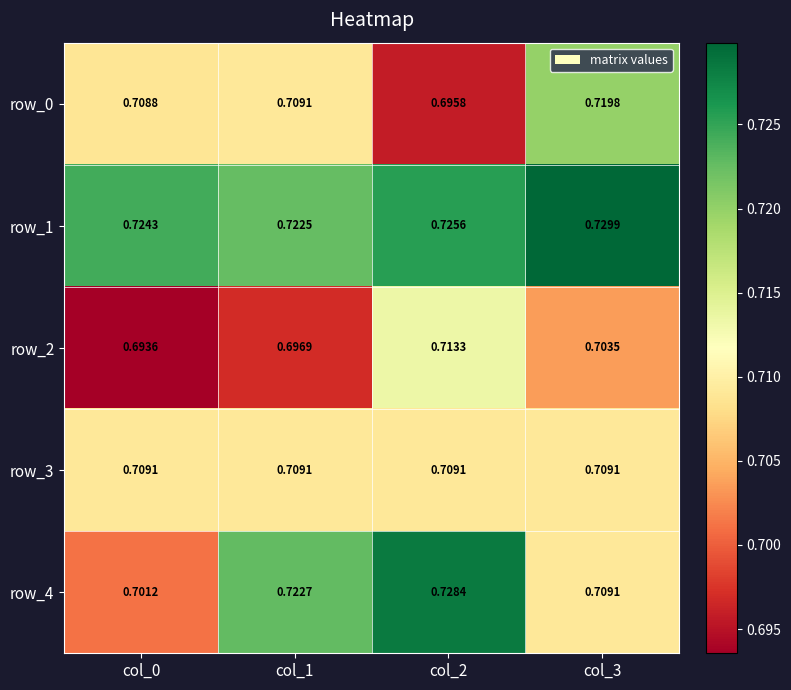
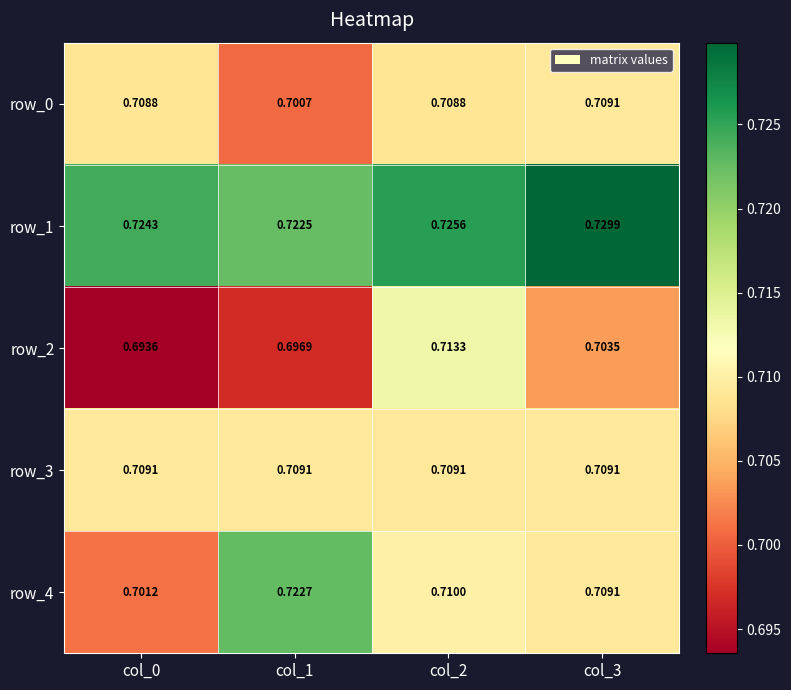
row_0, col_1: 0.7091 -> 0.7007
row_0, col_2: 0.6958 -> 0.7088
row_0, col_3: 0.7198 -> 0.7091
row_4, col_2: 0.7284 -> 0.7100
